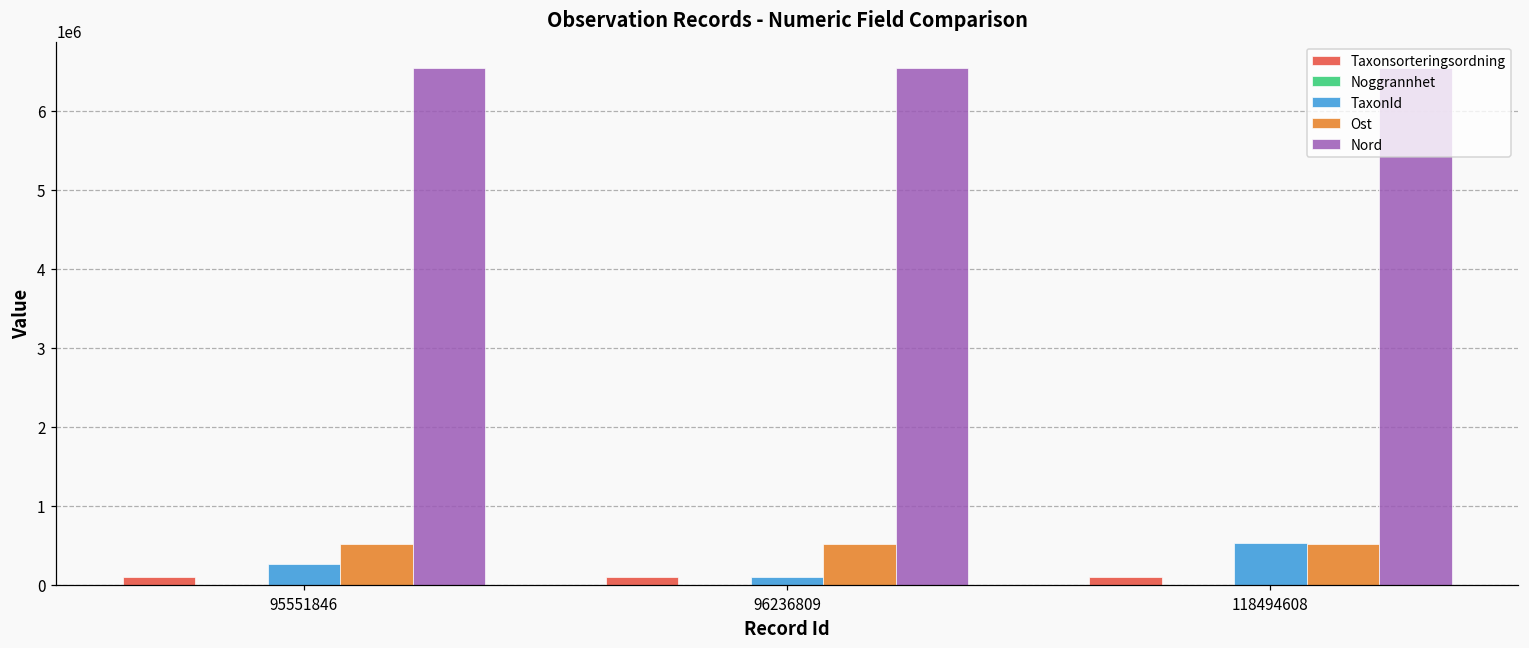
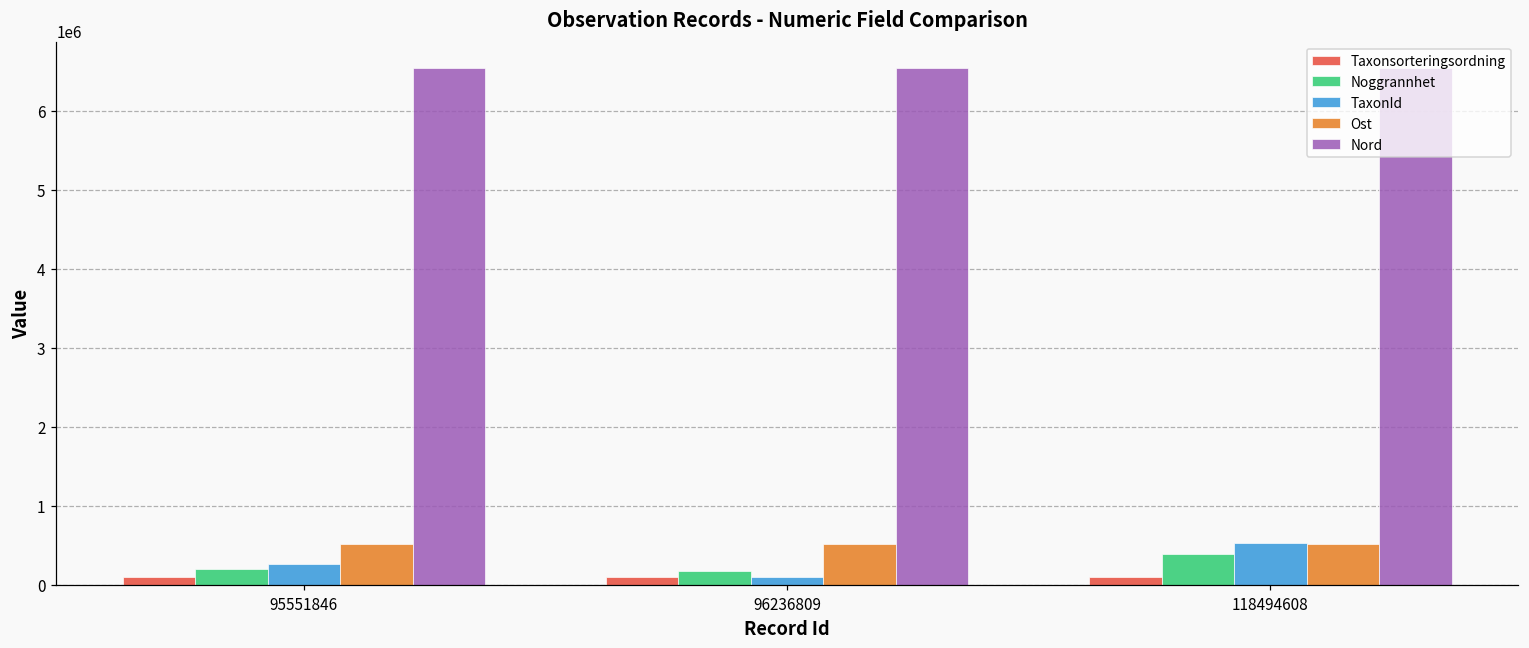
Noggrannhet, 95551846: 0 -> 200000
Noggrannhet, 96236809: 0 -> 200000
Noggrannhet, 118494608: 0 -> 400000
